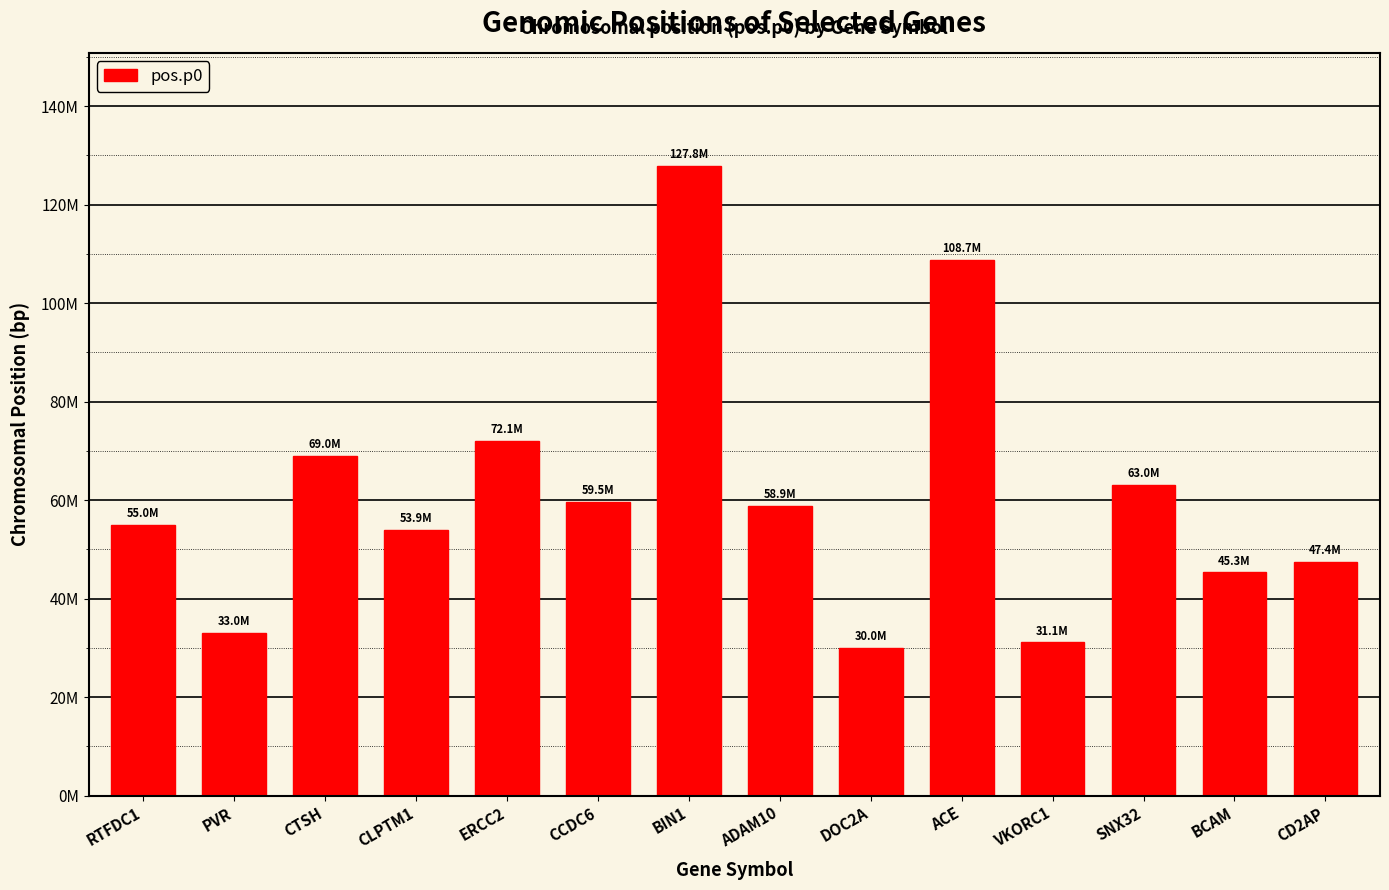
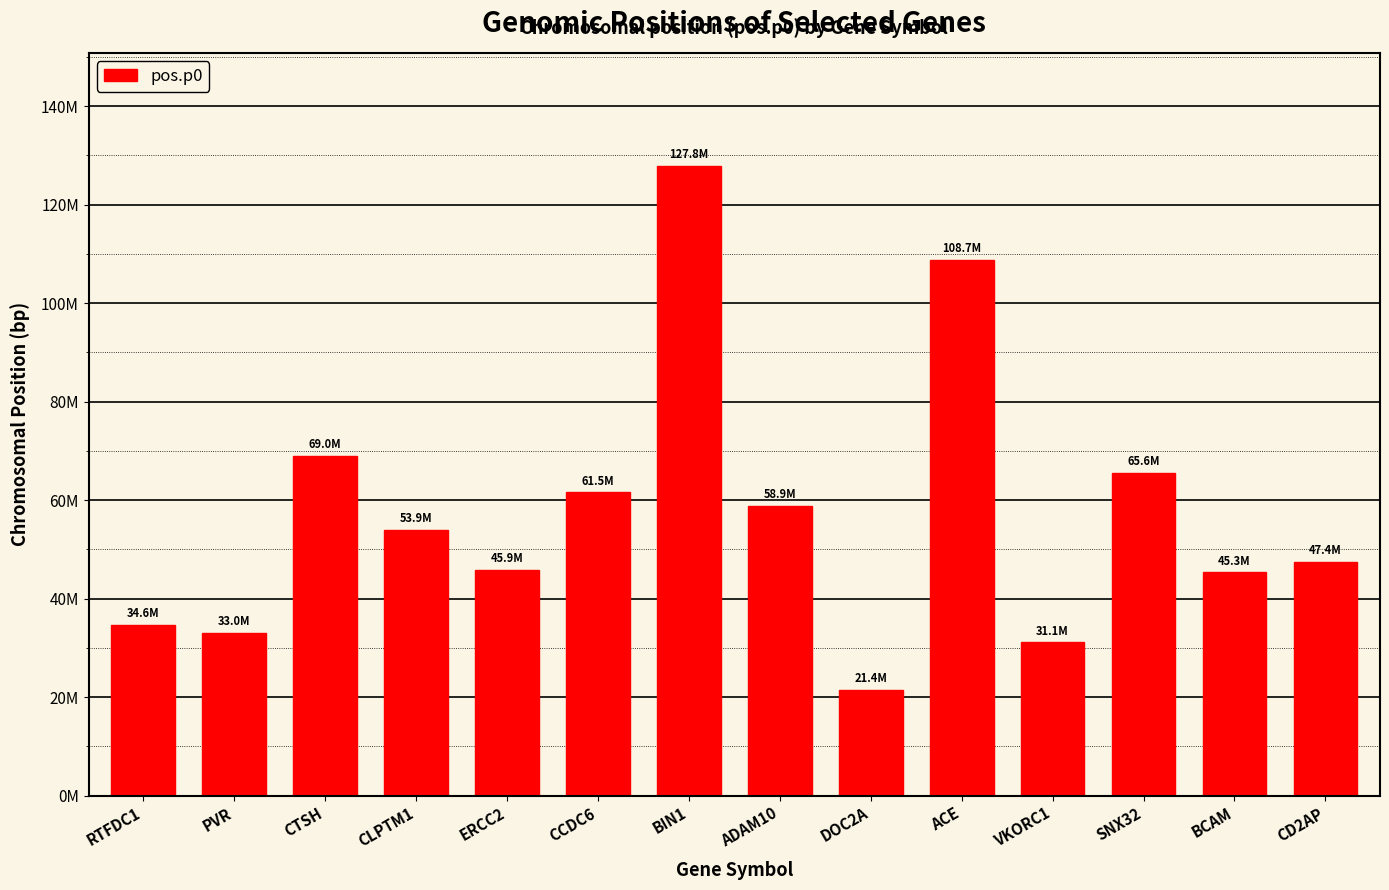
RTFDC1: 55.0M -> 34.6M
ERCC2: 72.1M -> 45.9M
CCDC6: 59.5M -> 61.5M
DOC2A: 30.0M -> 21.4M
SNX32: 63.0M -> 65.6M
